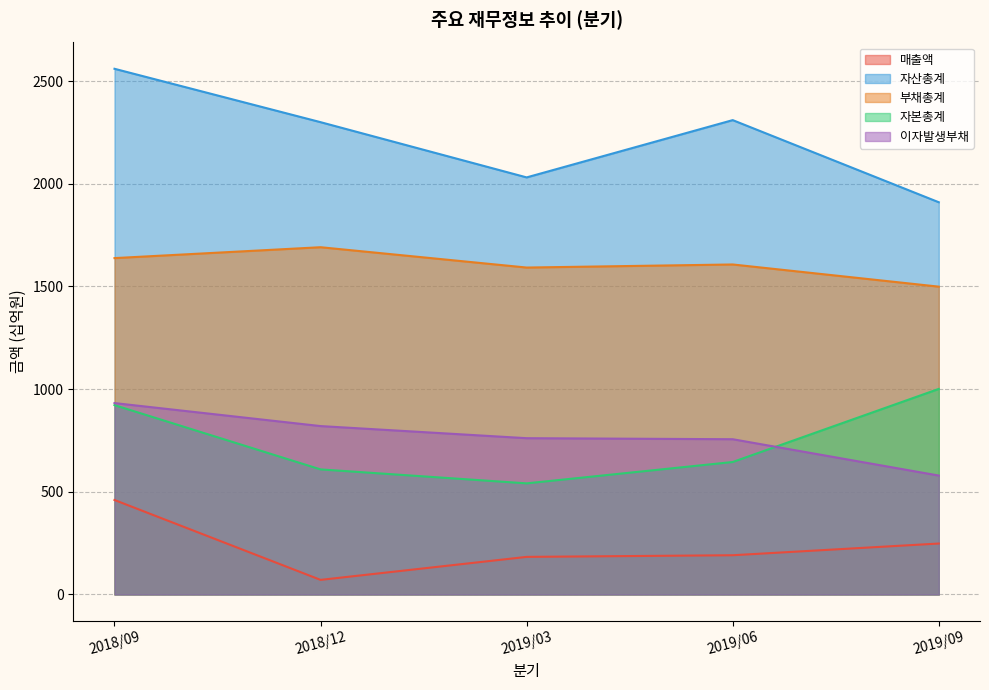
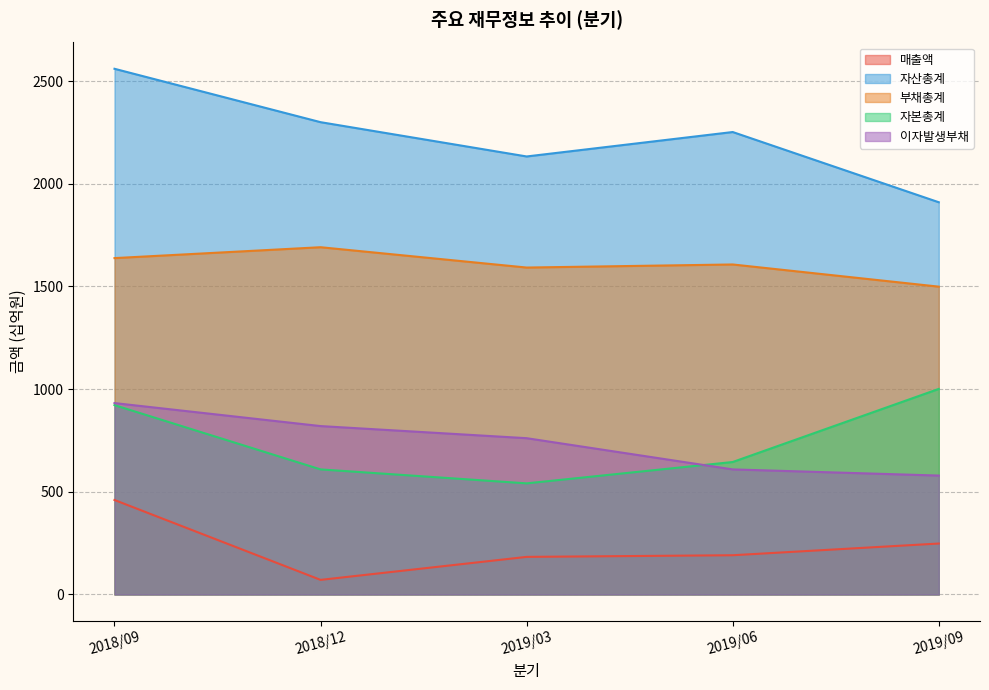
자산총계, 2019/03: 2030 -> 2130
자산총계, 2019/06: 2310 -> 2250
이자발생부채, 2019/06: 760 -> 610
